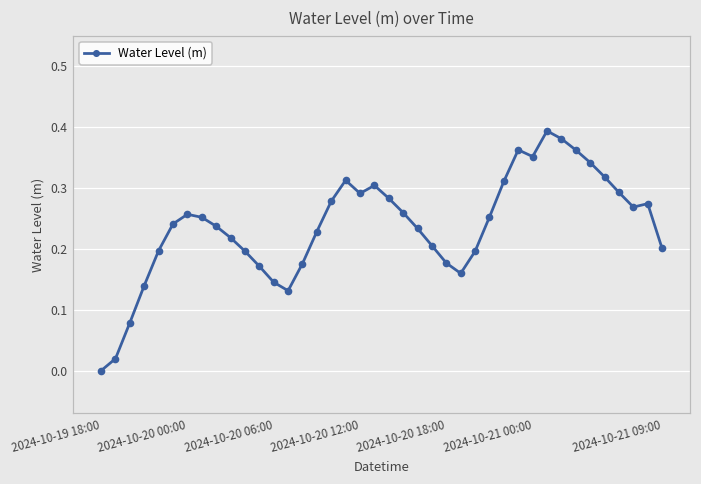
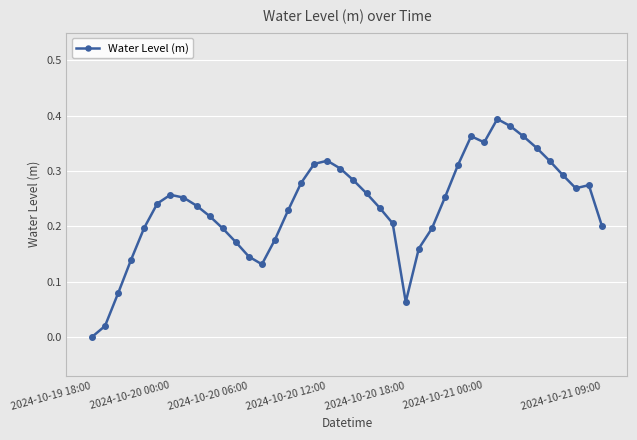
2024-10-20 12:00: 0.29 -> 0.32
2024-10-20 18:00: 0.18 -> 0.06
